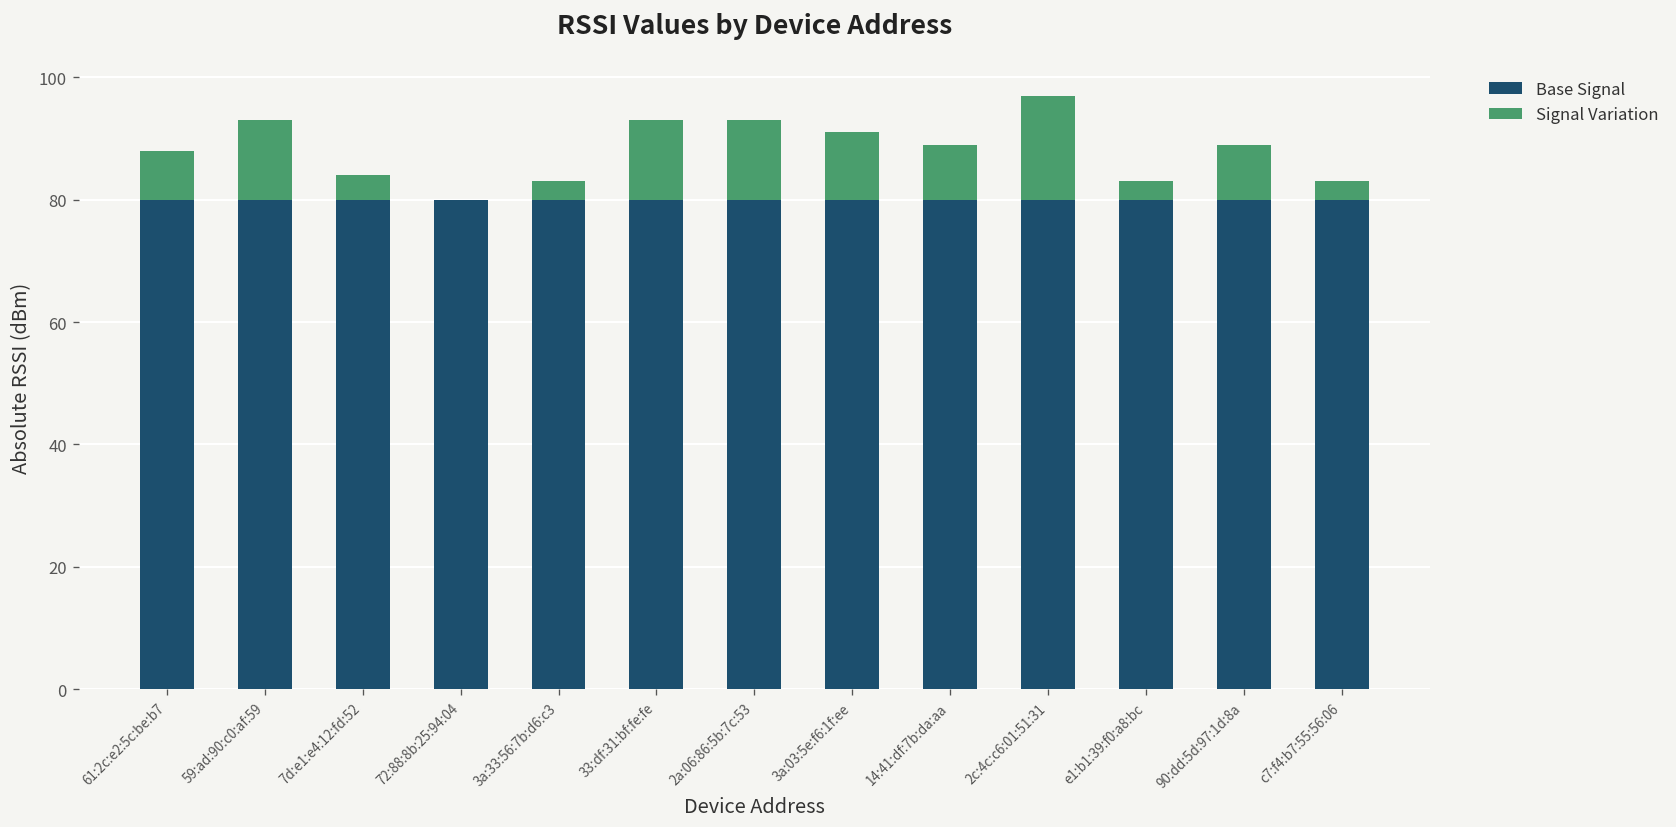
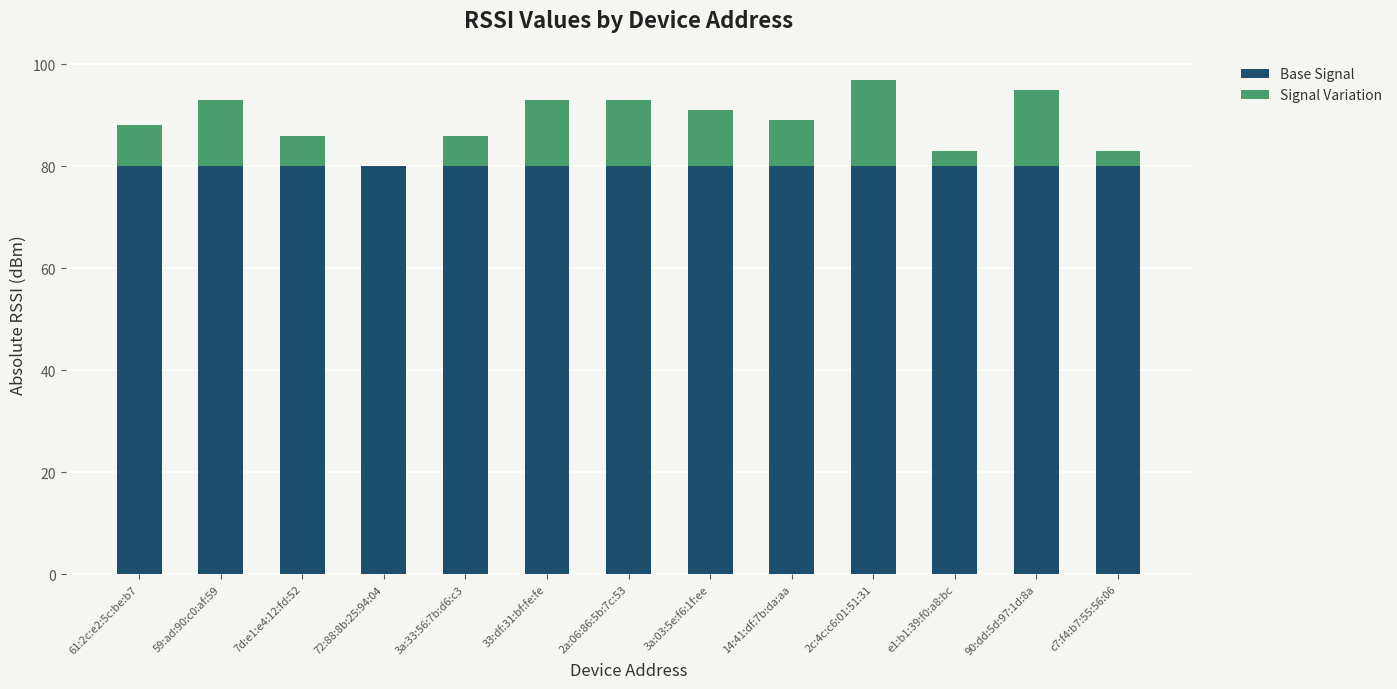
Signal Variation, 7d:e1:e4:12:fd:52: 4 -> 6
Signal Variation, 3a:33:56:7b:d6:c3: 3 -> 6
Signal Variation, 90:dd:5d:97:1d:8a: 9 -> 15
